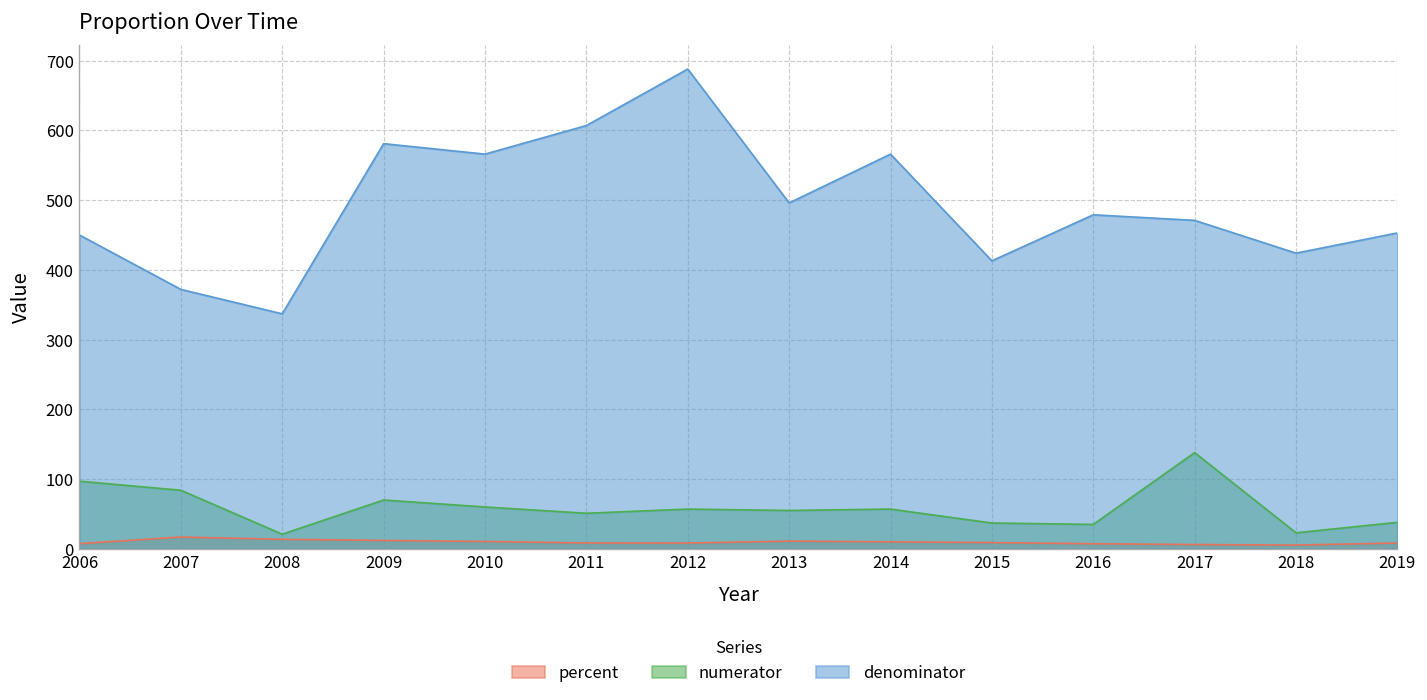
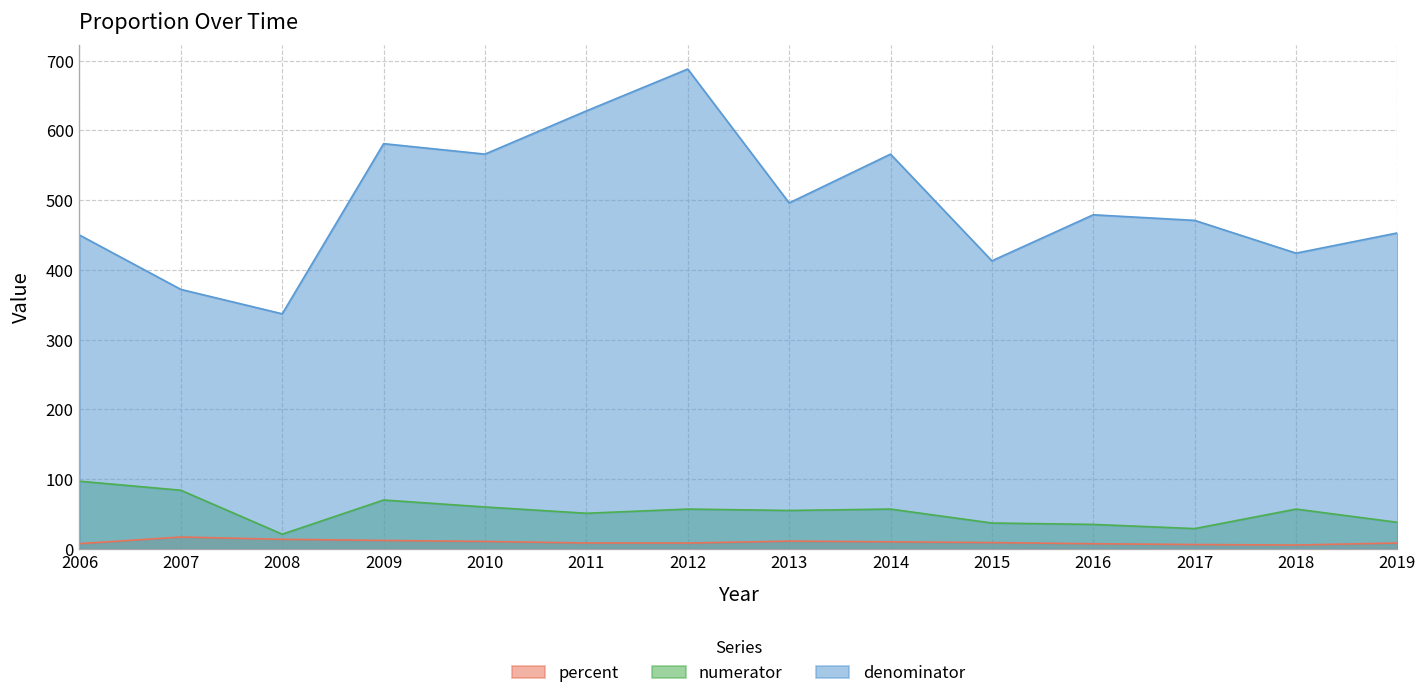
denominator, 2011: 610 -> 630
numerator, 2017: 140 -> 30
numerator, 2018: 20 -> 60
